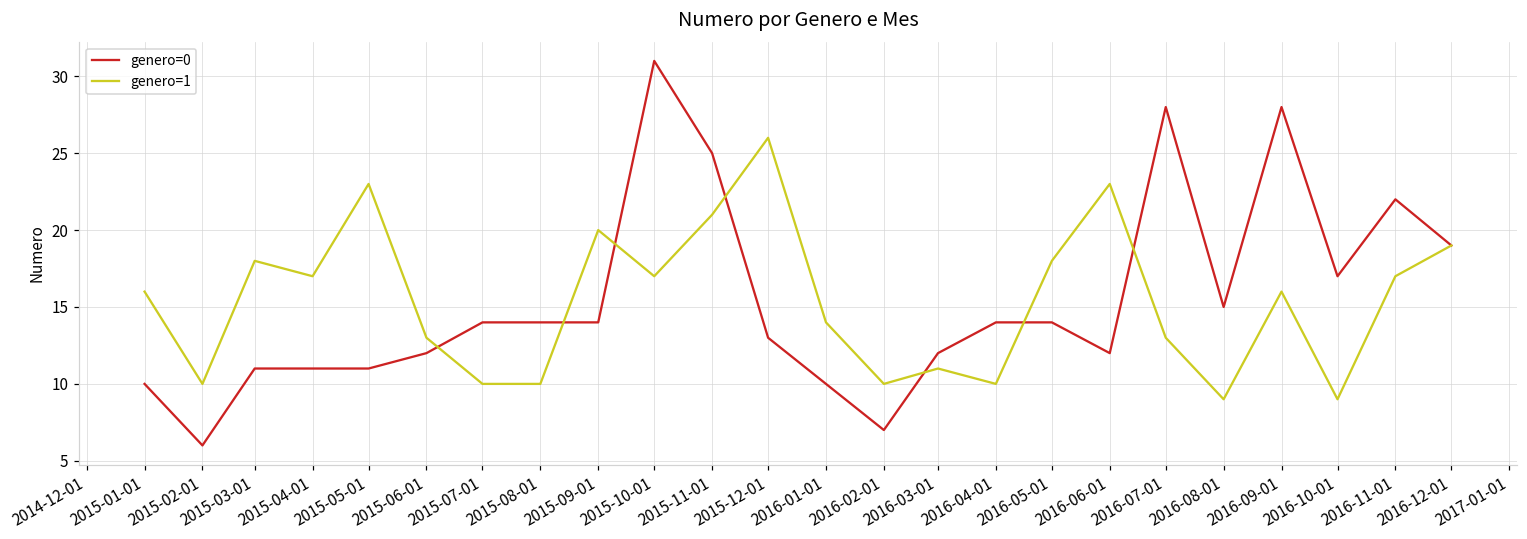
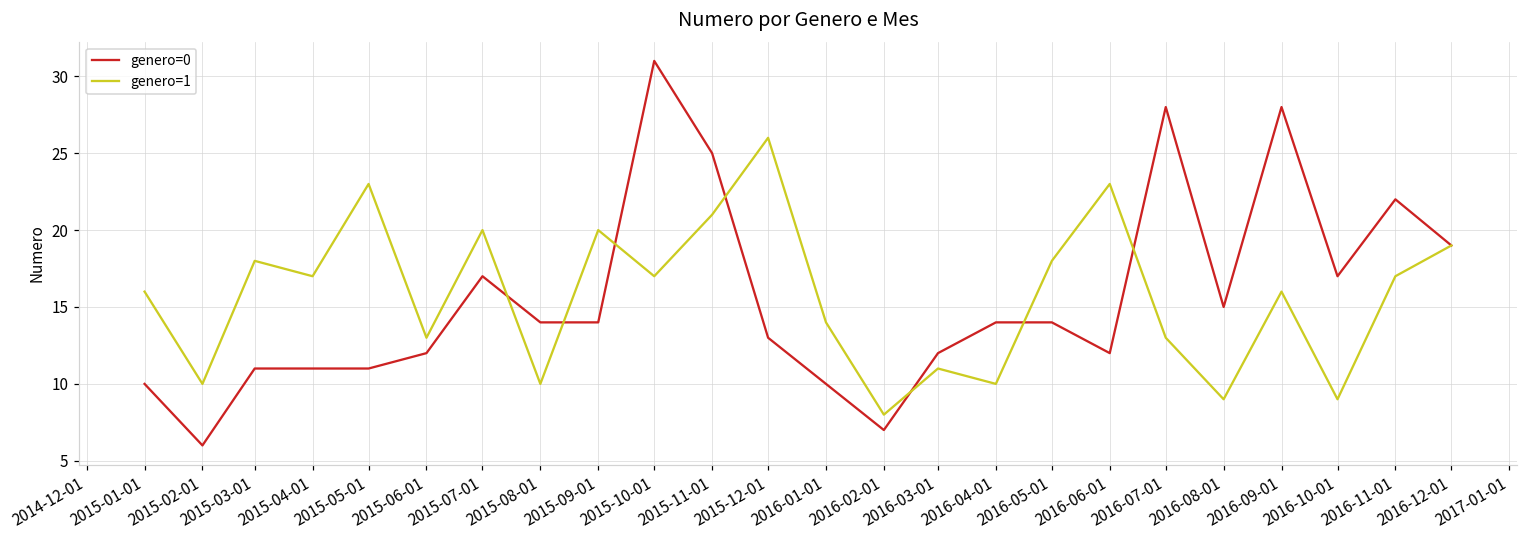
genero=0, 2015-07-01: 14 -> 17
genero=1, 2015-07-01: 10 -> 20
genero=1, 2016-02-01: 10 -> 8
